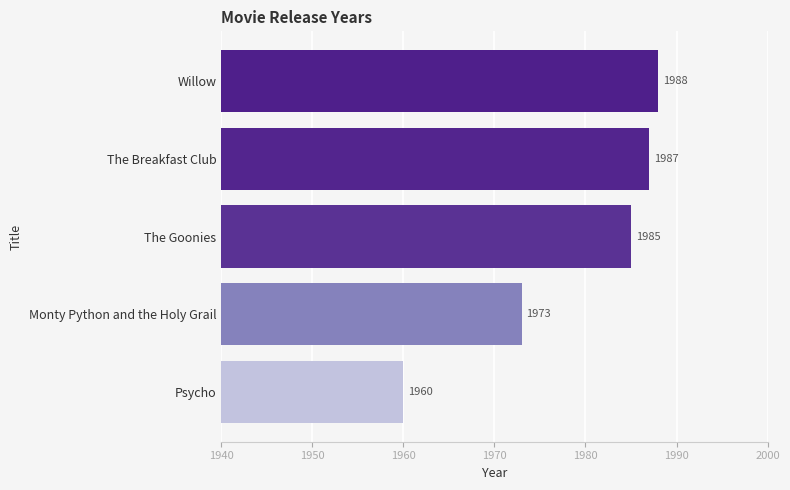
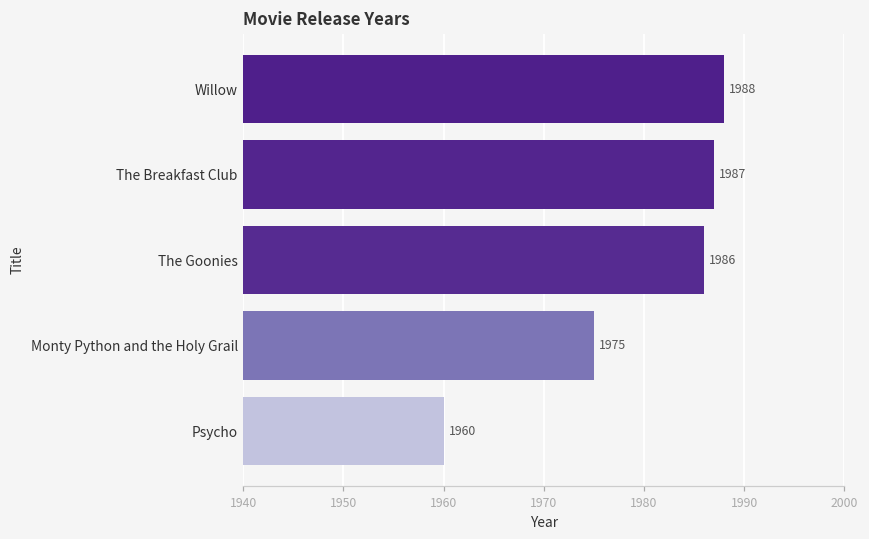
The Goonies: 1985 -> 1986
Monty Python and the Holy Grail: 1973 -> 1975
